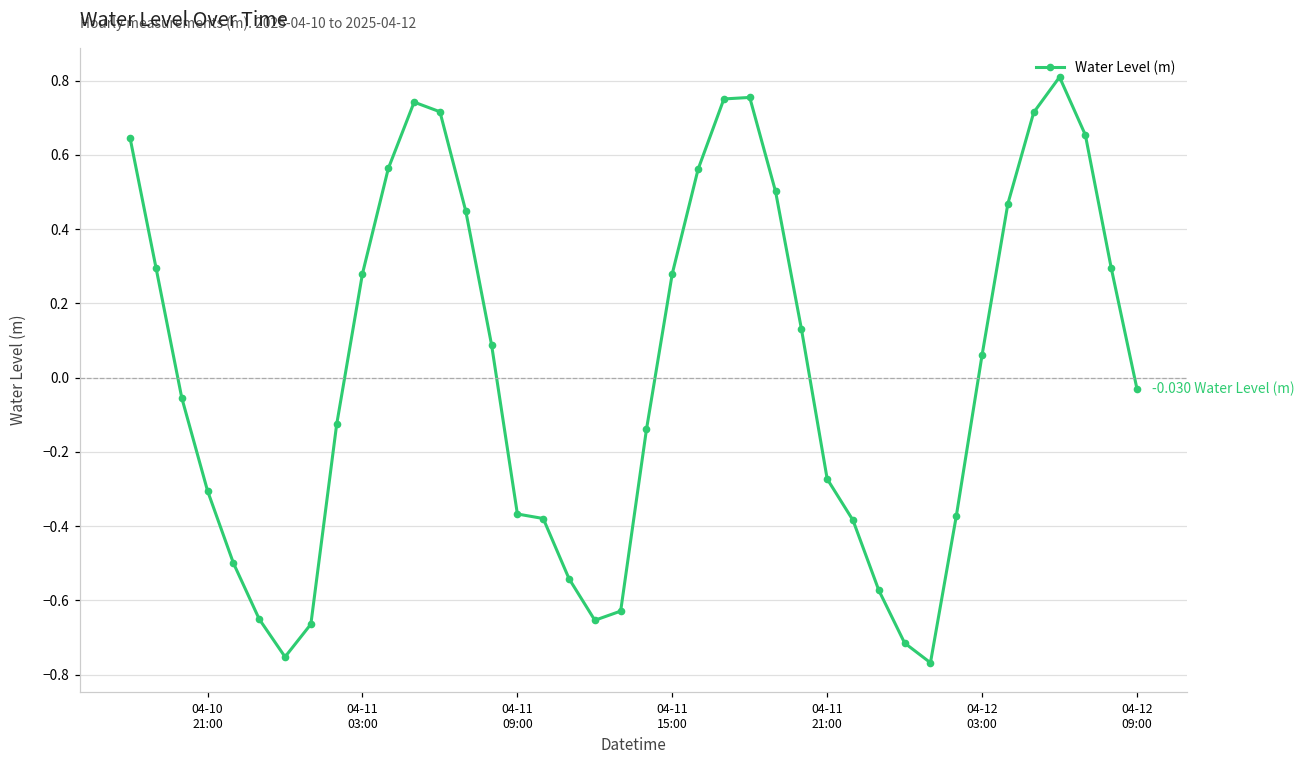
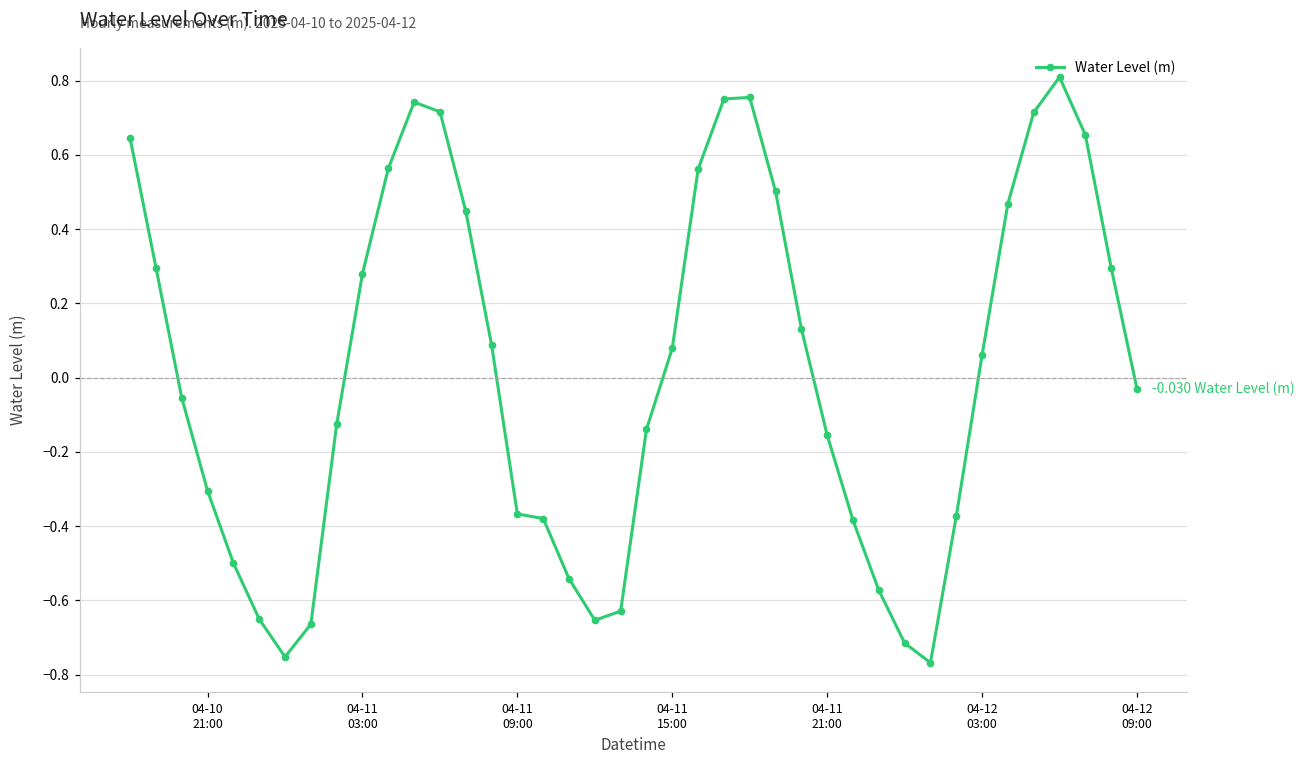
04-11 15:00: 0.28 -> 0.08
04-11 21:00: -0.27 -> -0.16
